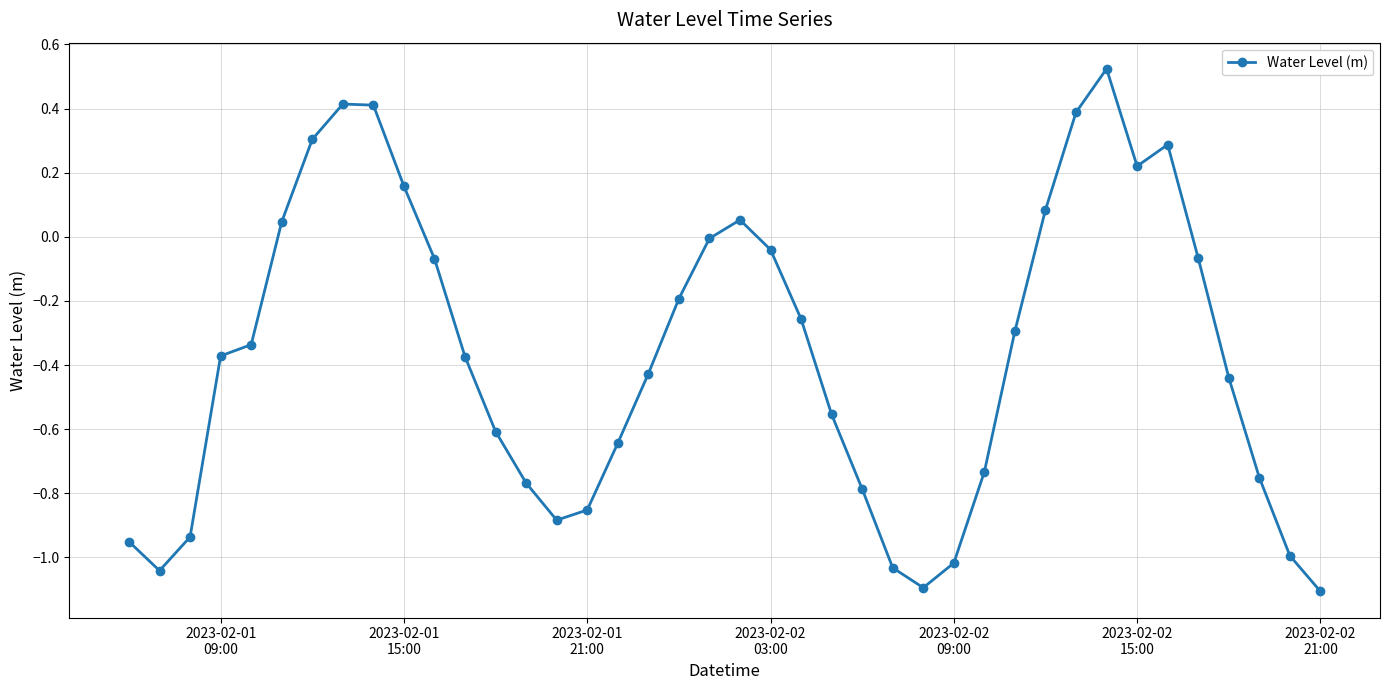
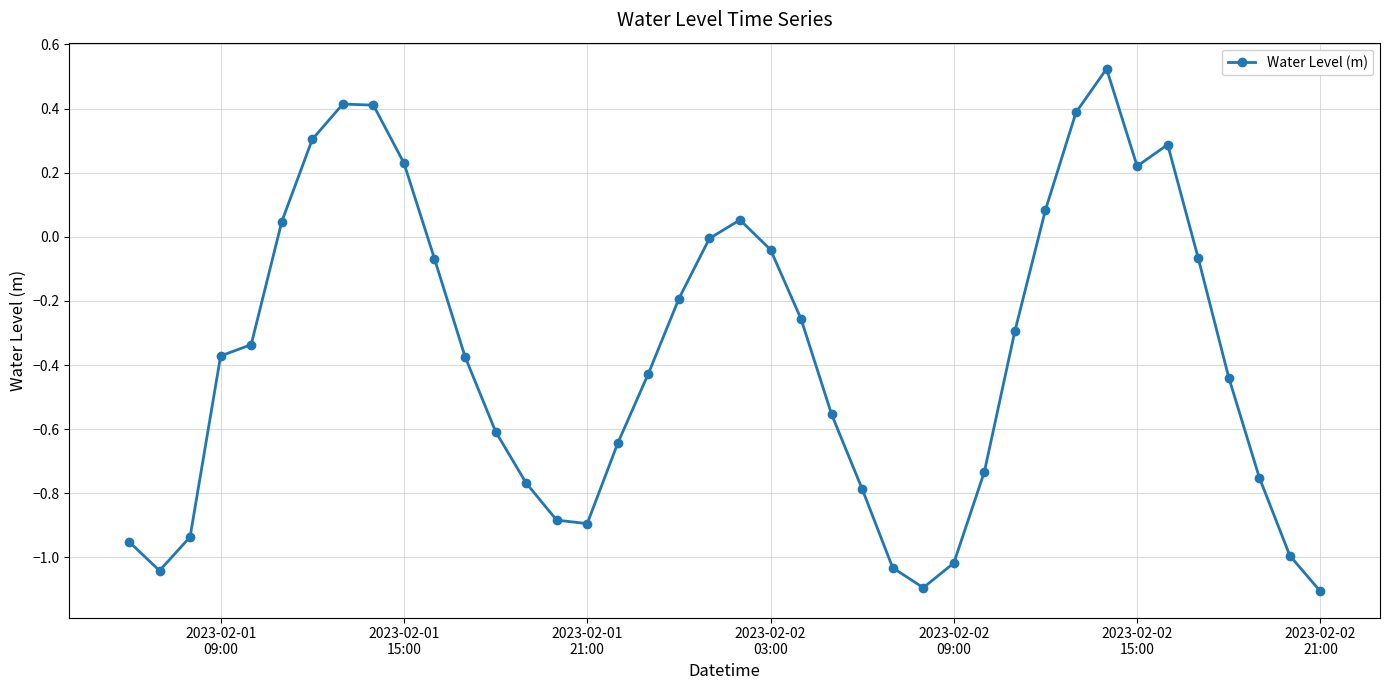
2023-02-01 15:00: 0.16 -> 0.23
2023-02-01 21:00: -0.85 -> -0.89
